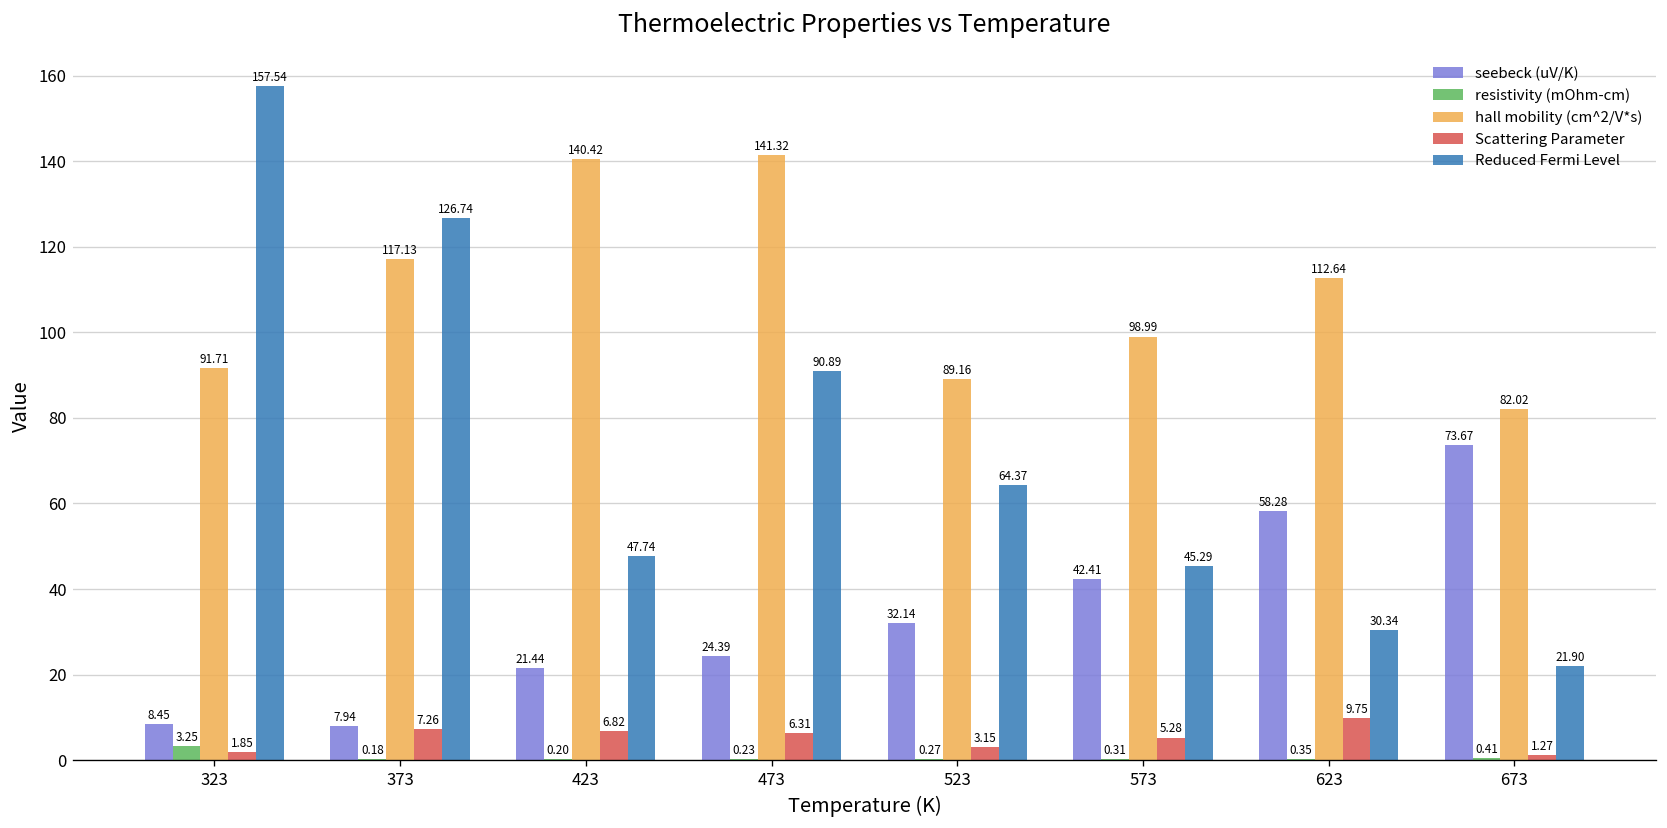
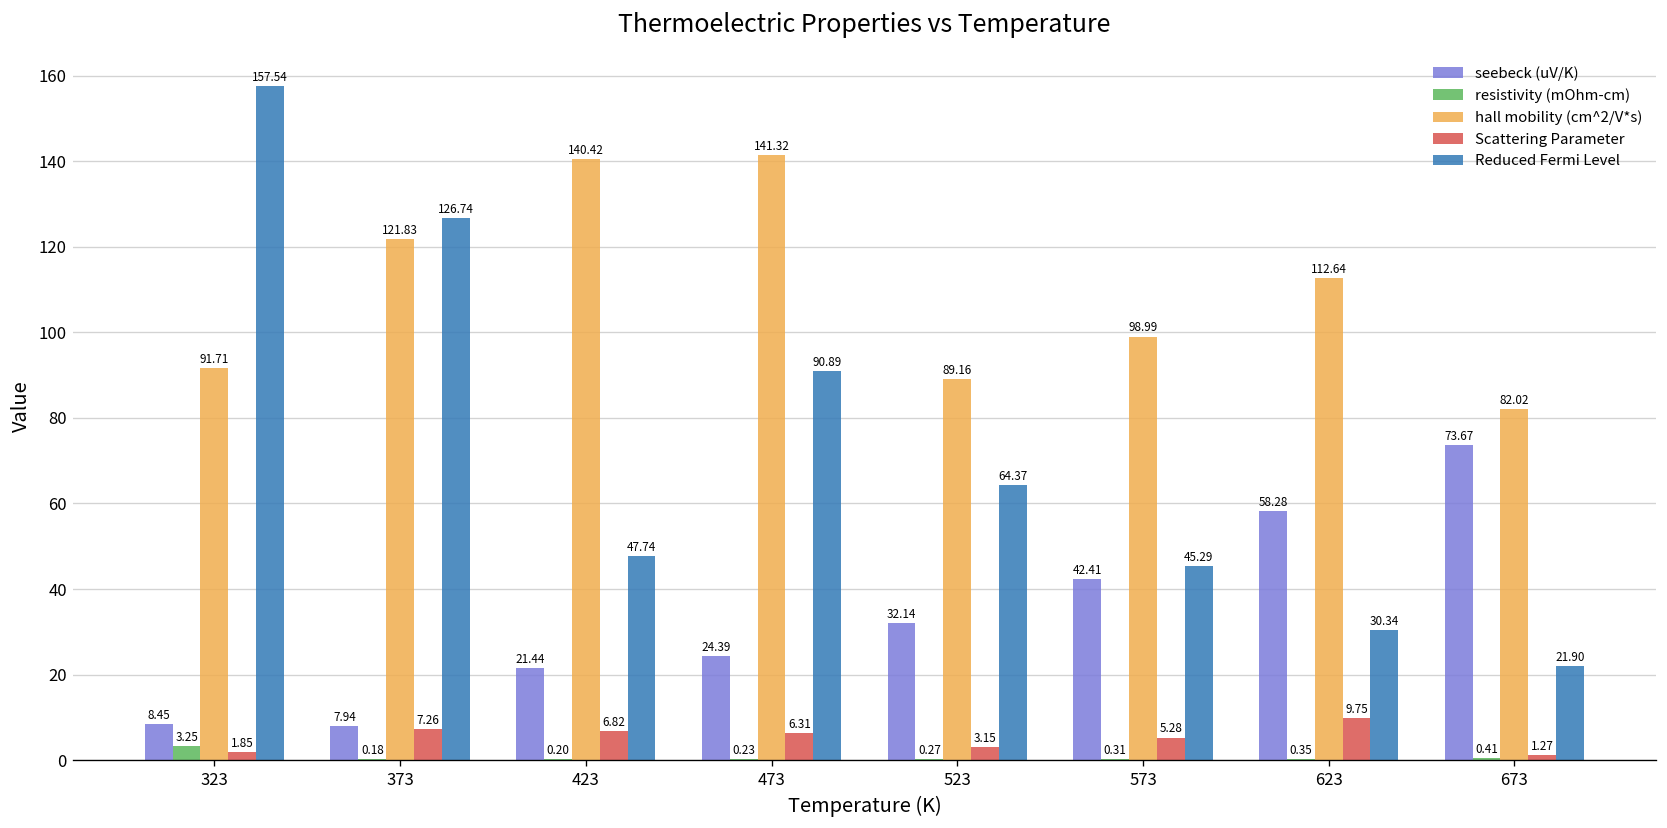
hall mobility (cm^2/V*s), 373: 117.13 -> 121.83
